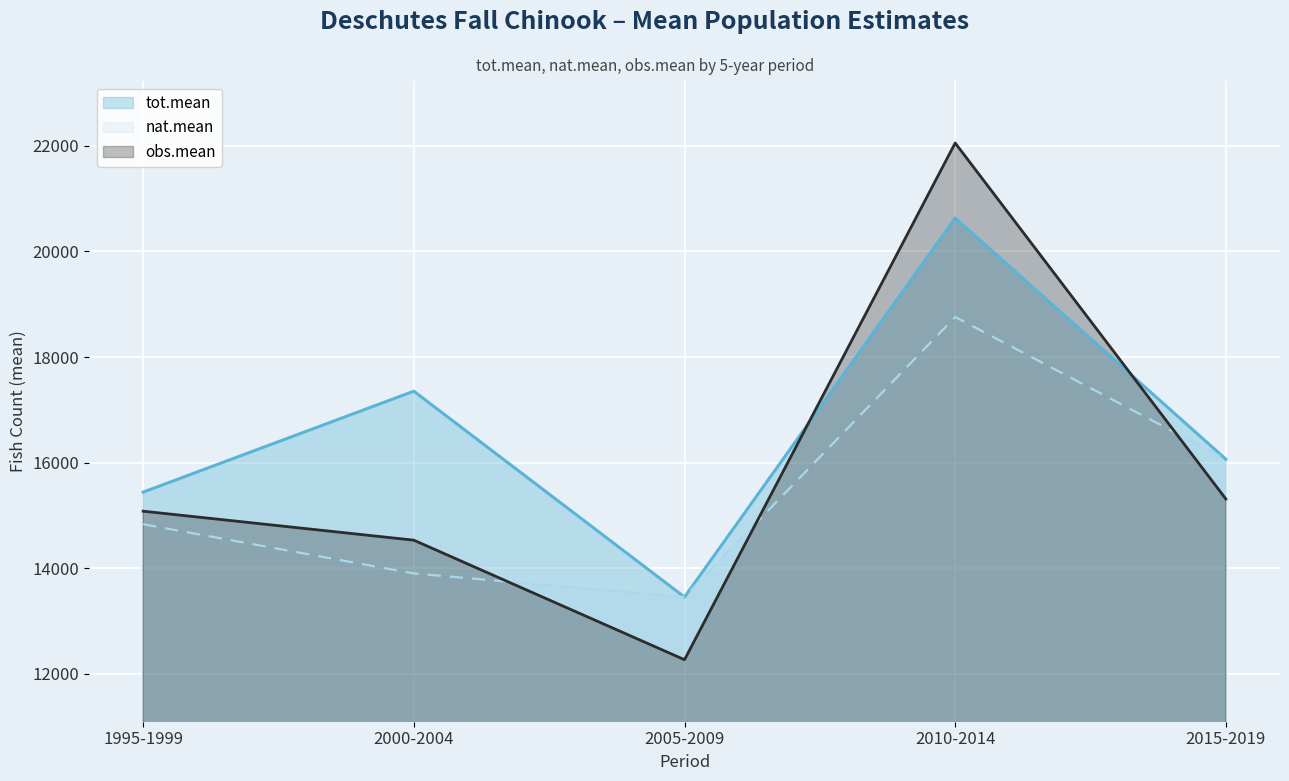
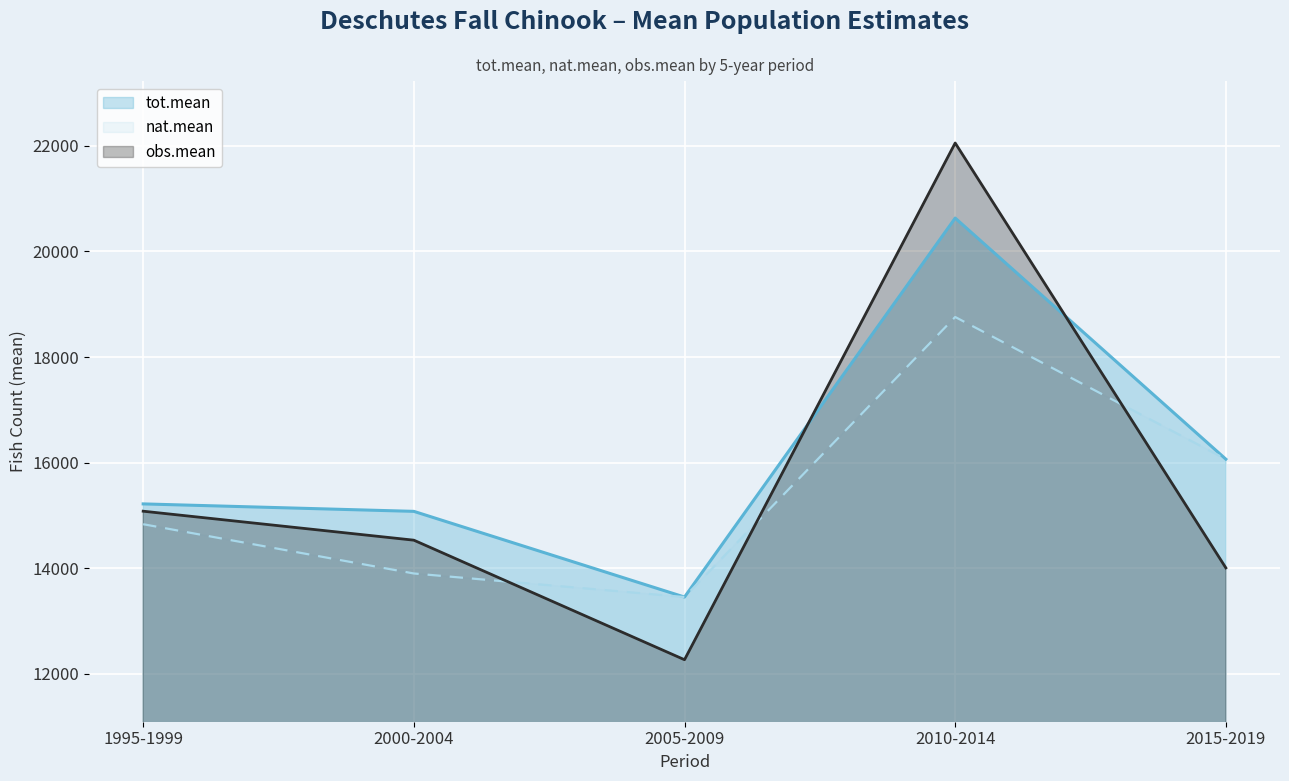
tot.mean, 1995-1999: 15400 -> 15200
tot.mean, 2000-2004: 17400 -> 15100
obs.mean, 2015-2019: 15300 -> 14000
